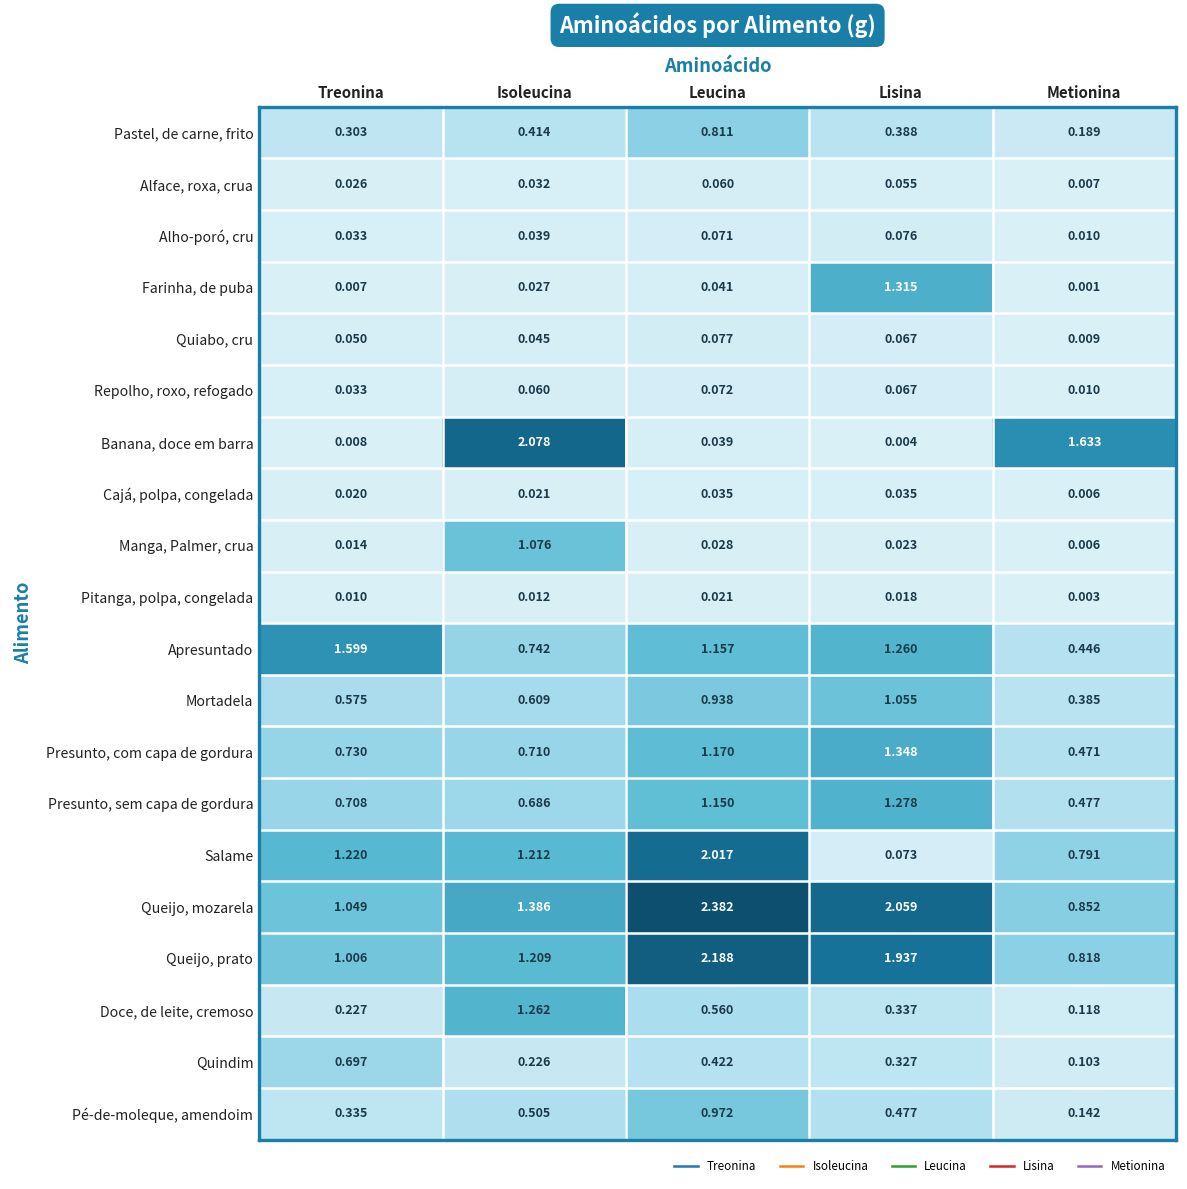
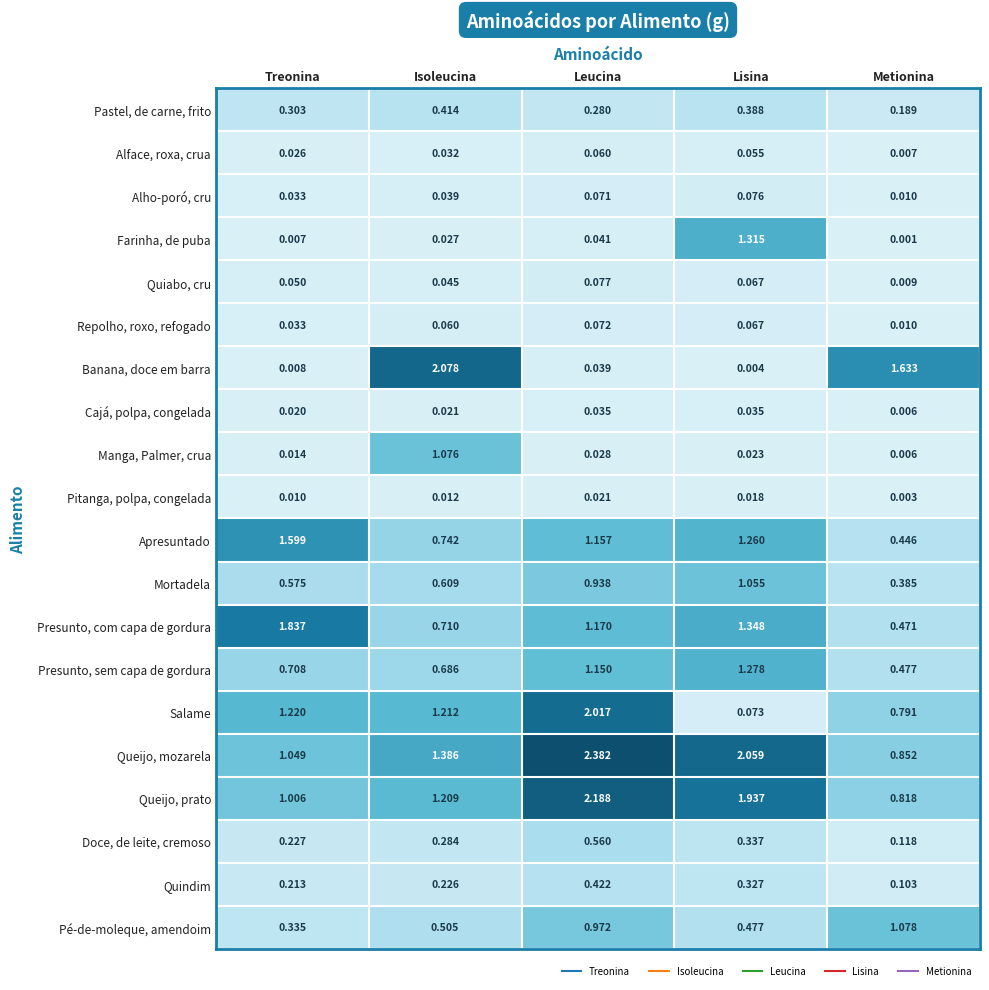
Pastel, de carne, frito, Leucina: 0.811 -> 0.280
Presunto, com capa de gordura, Treonina: 0.730 -> 1.837
Doce, de leite, cremoso, Isoleucina: 1.262 -> 0.284
Quindim, Treonina: 0.697 -> 0.213
Pé-de-moleque, amendoim, Metionina: 0.142 -> 1.078
